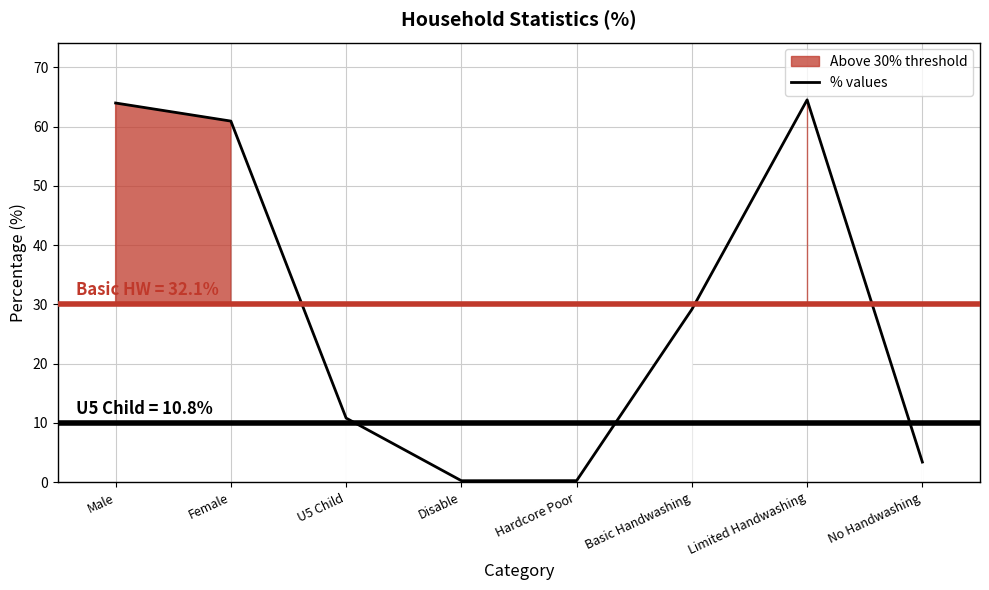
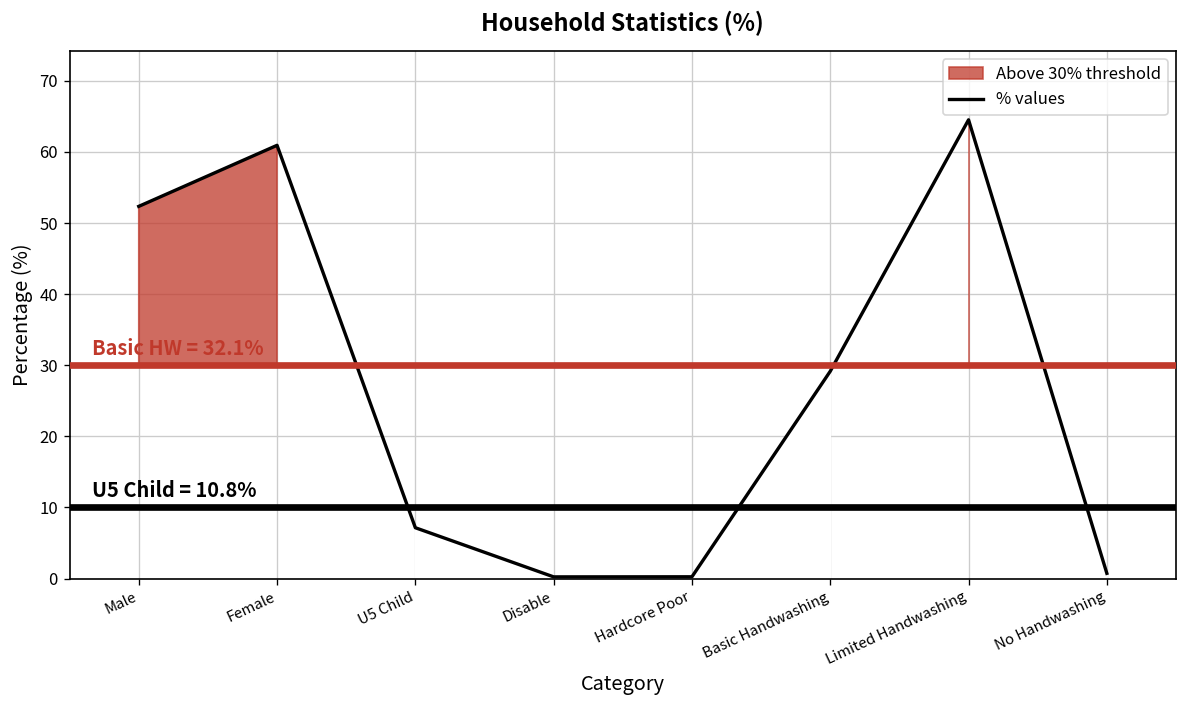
Male: 64 -> 52
U5 Child: 11 -> 7
No Handwashing: 3 -> 1
